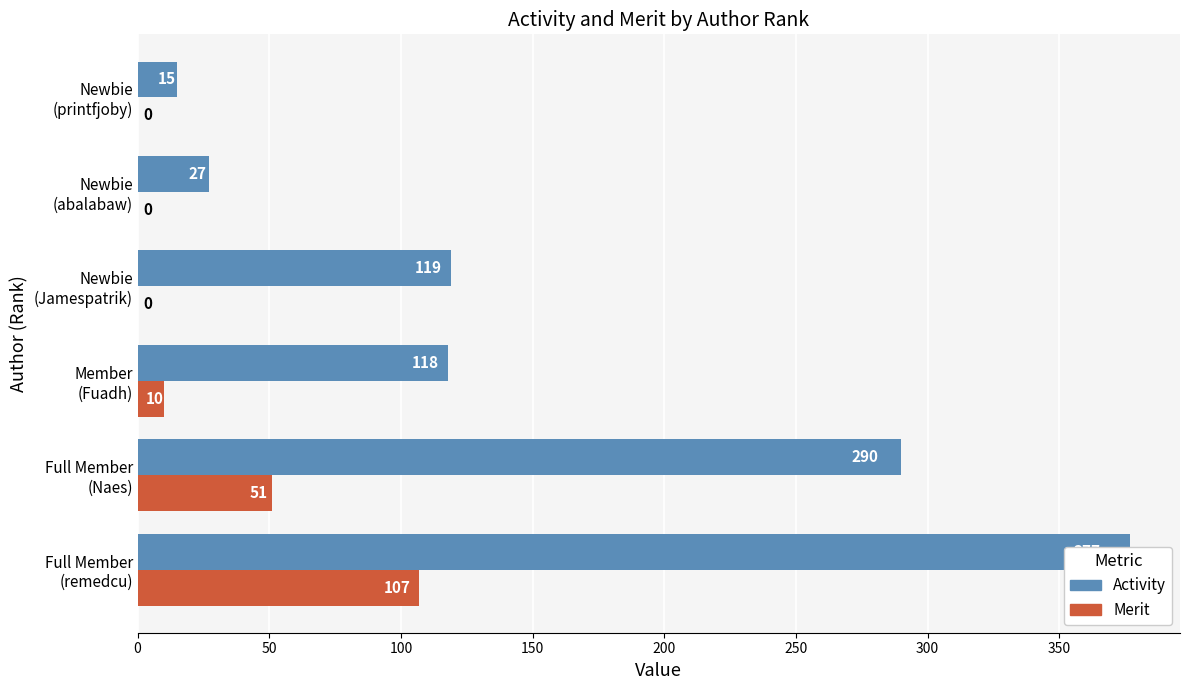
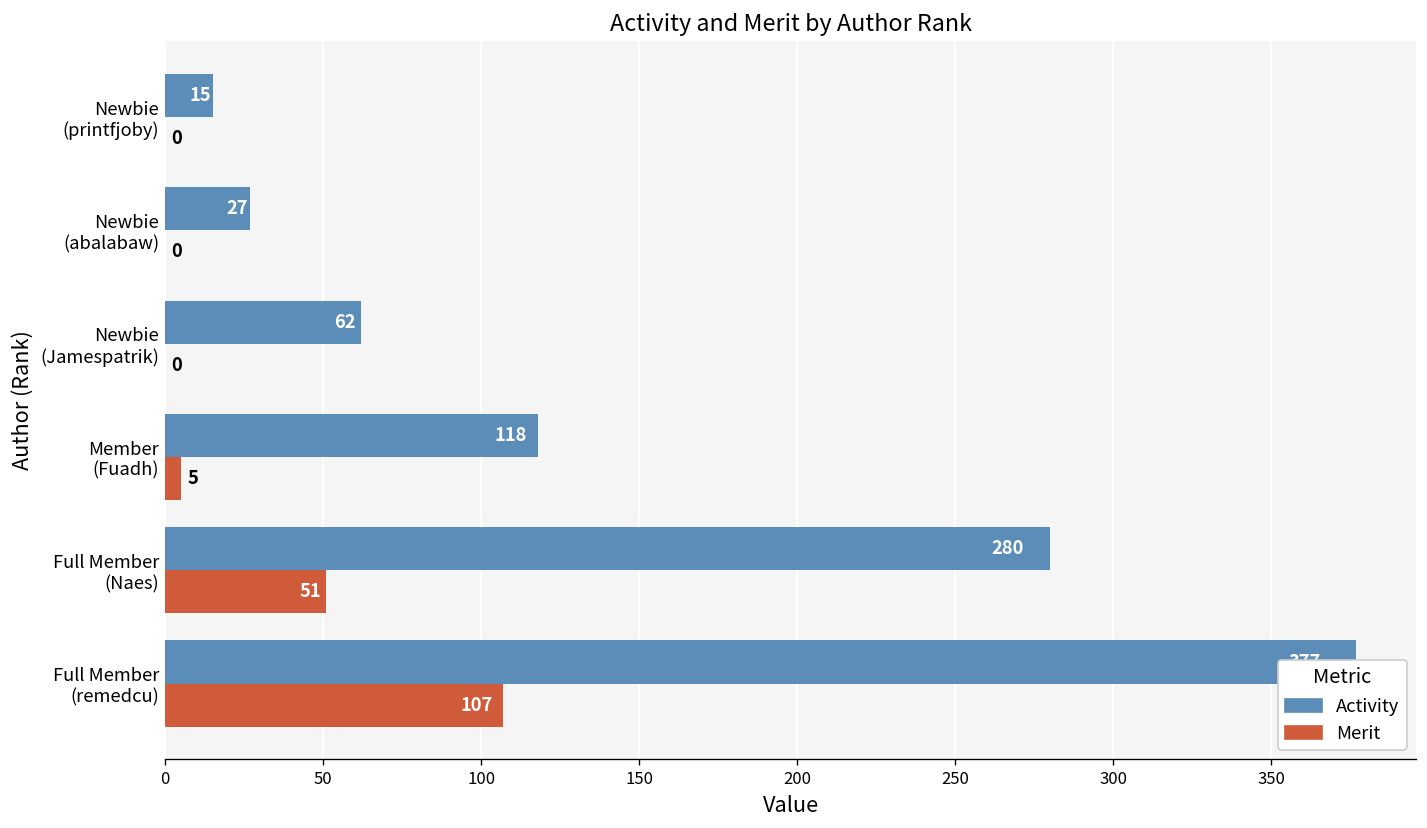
Activity, Newbie (Jamespatrik): 119 -> 62
Merit, Member (Fuadh): 10 -> 5
Activity, Full Member (Naes): 290 -> 280
